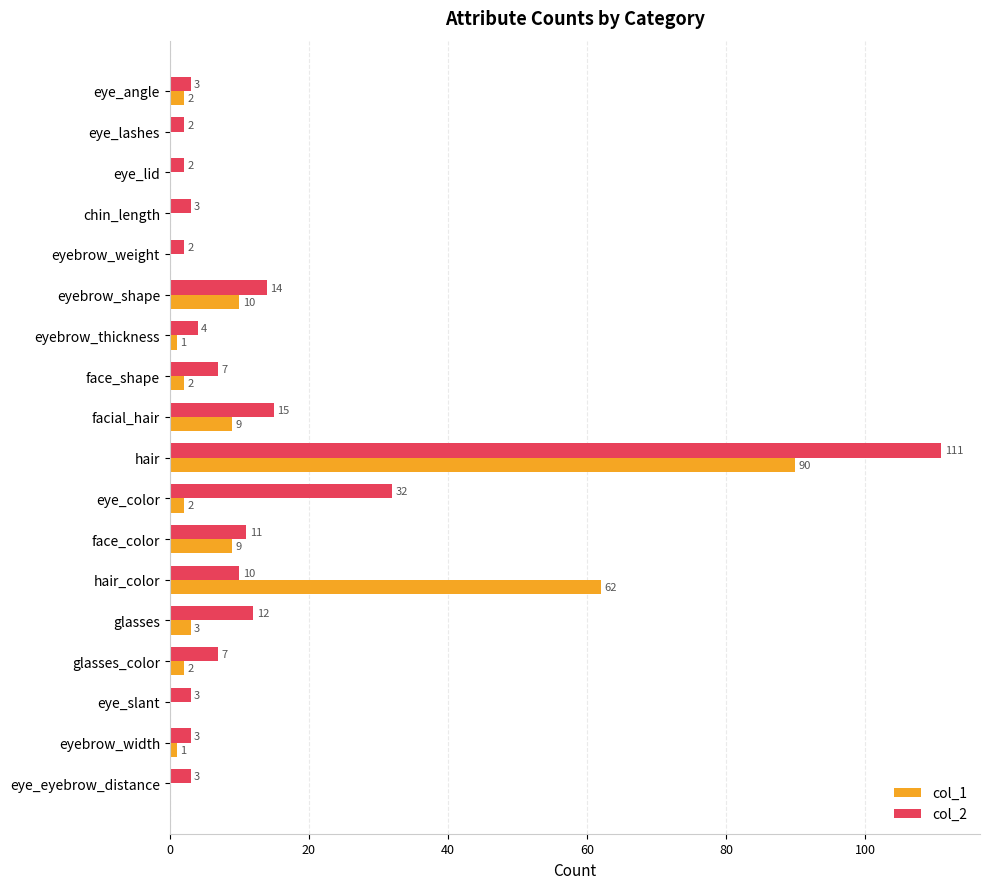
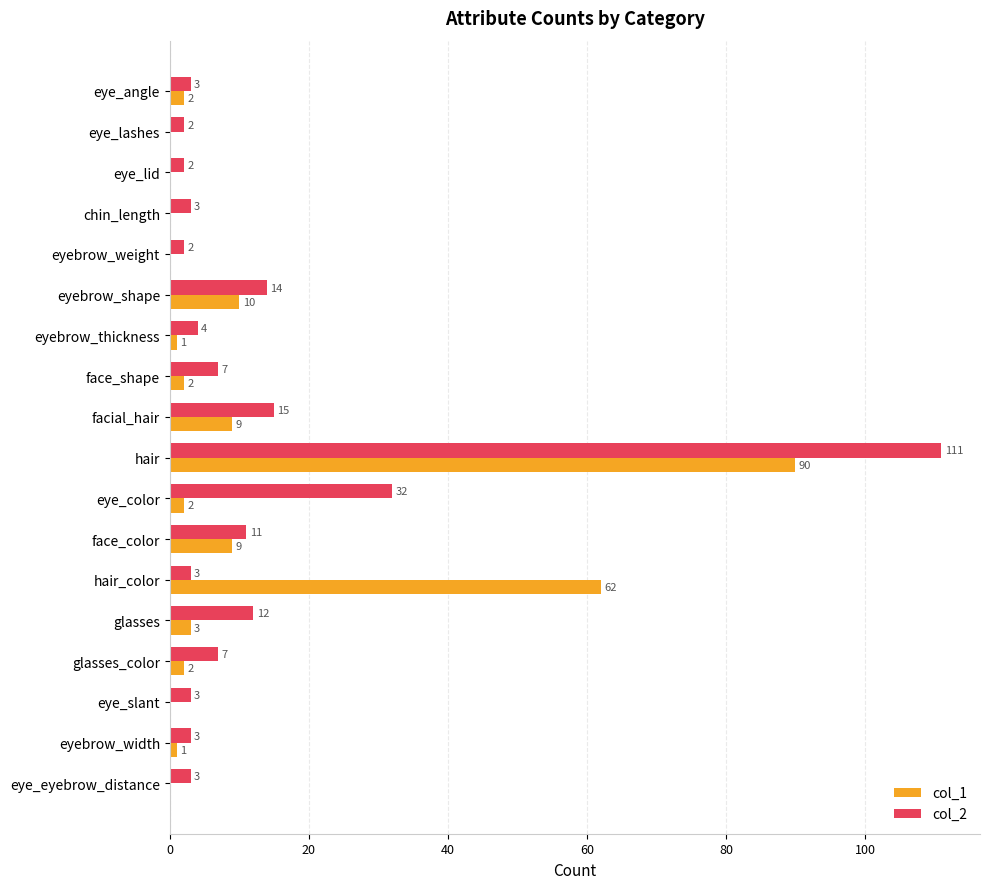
col_2, hair_color: 10 -> 3
